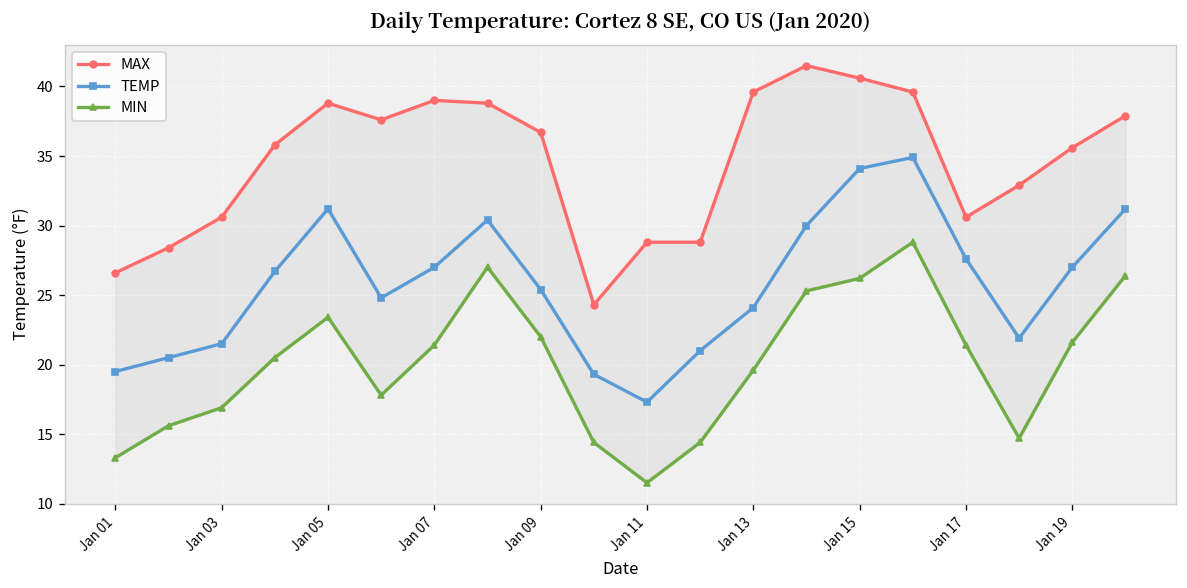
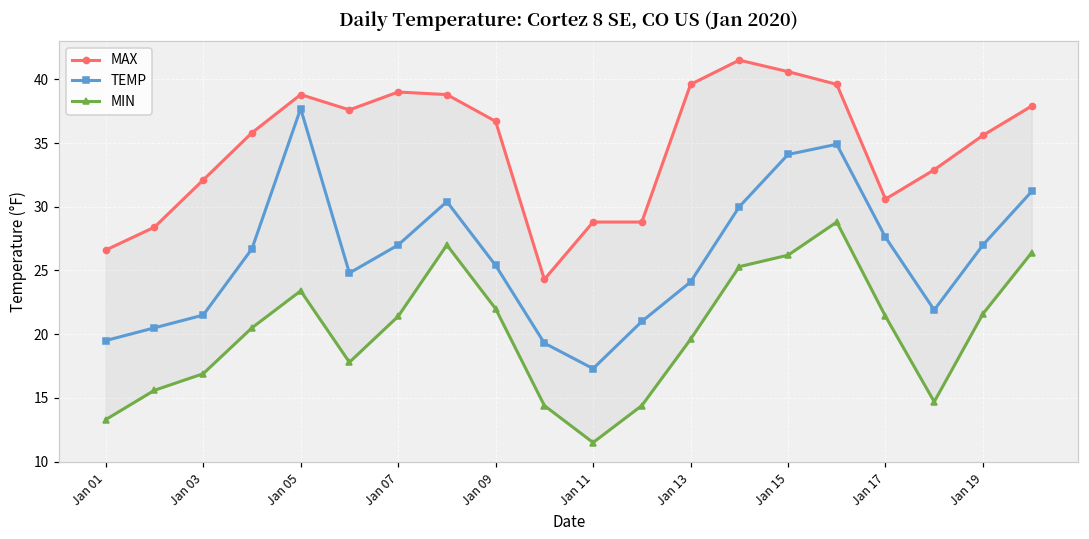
MAX, Jan 03: 30.6 -> 32.1
TEMP, Jan 05: 31.2 -> 37.7
